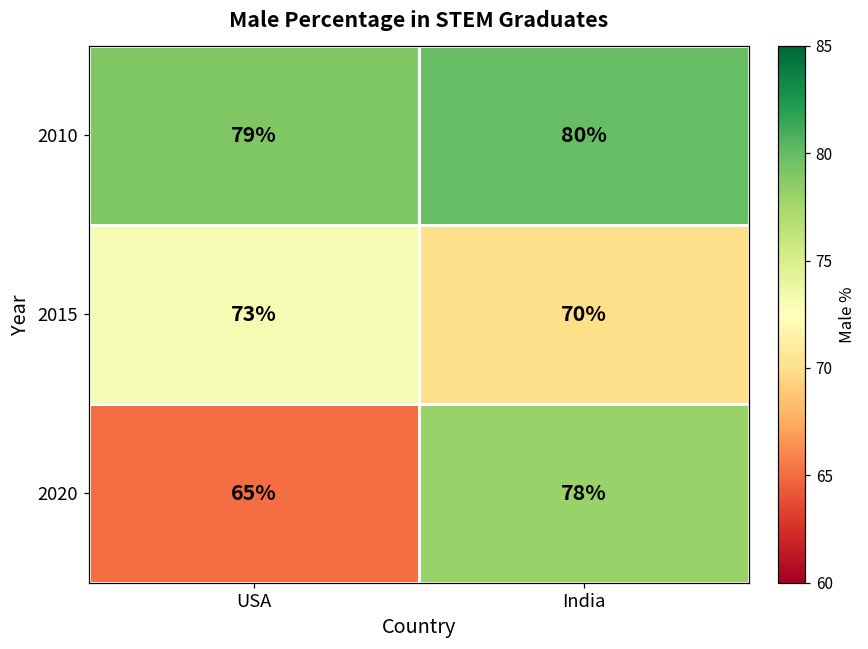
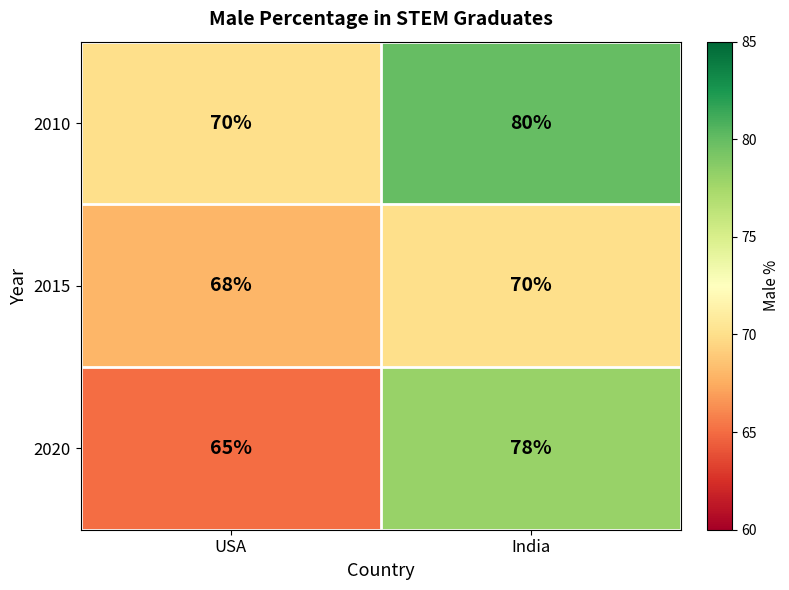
2010, USA: 79% -> 70%
2015, USA: 73% -> 68%
